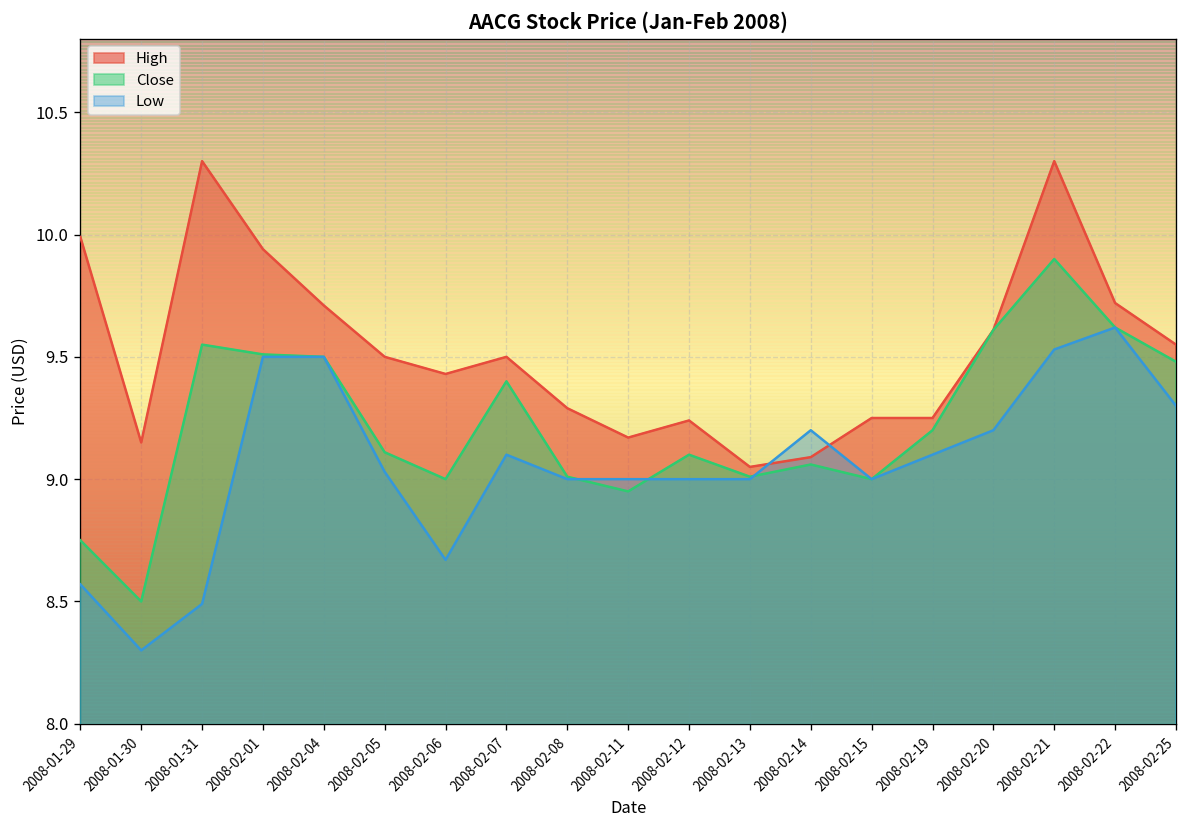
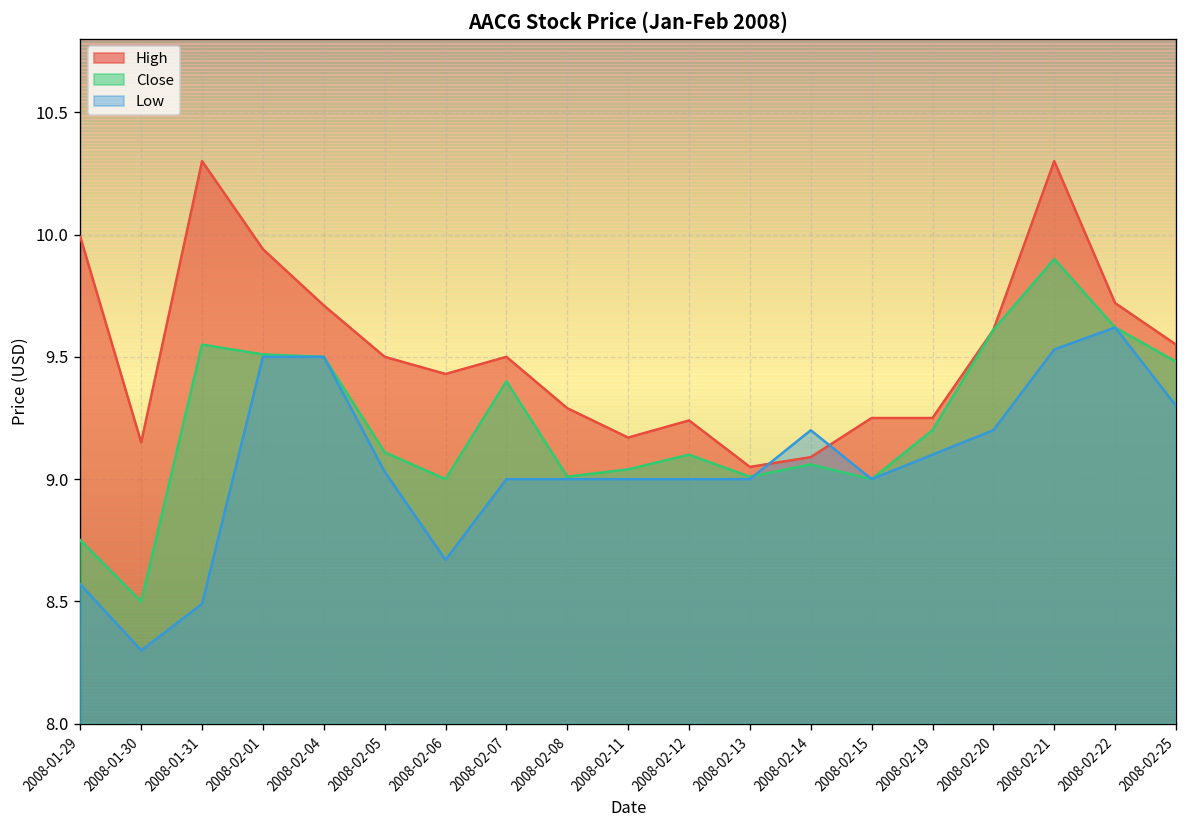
Low, 2008-02-07: 9.1 -> 9.0
Close, 2008-02-11: 8.95 -> 9.04
